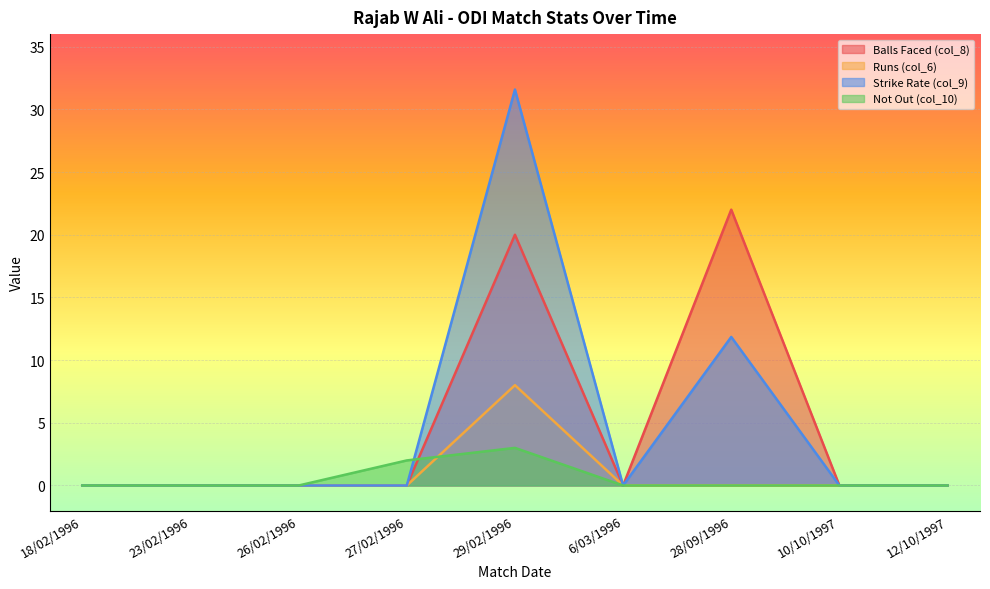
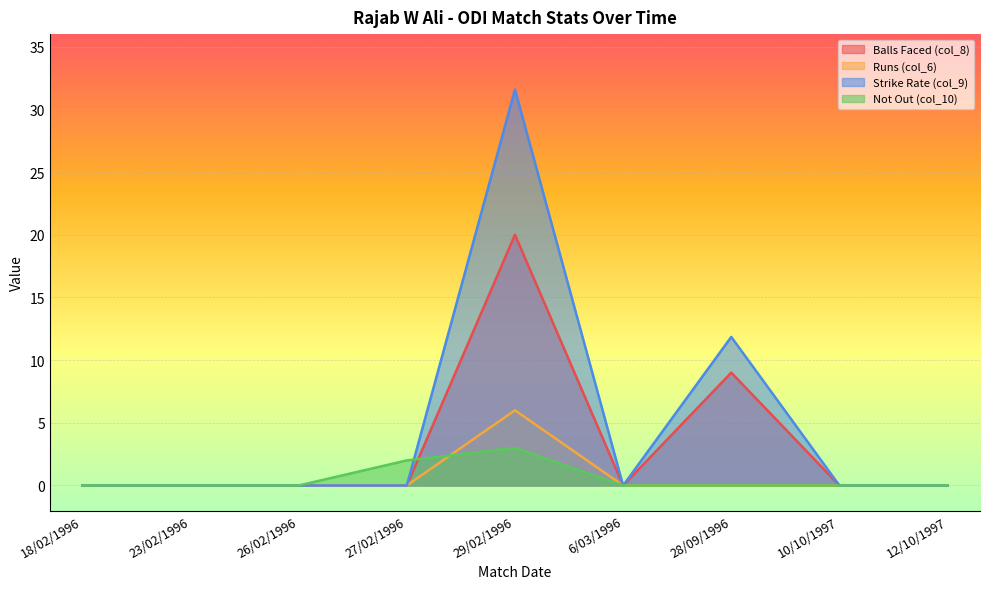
Runs (col_6), 29/02/1996: 8 -> 6
Balls Faced (col_8), 28/09/1996: 22 -> 9
